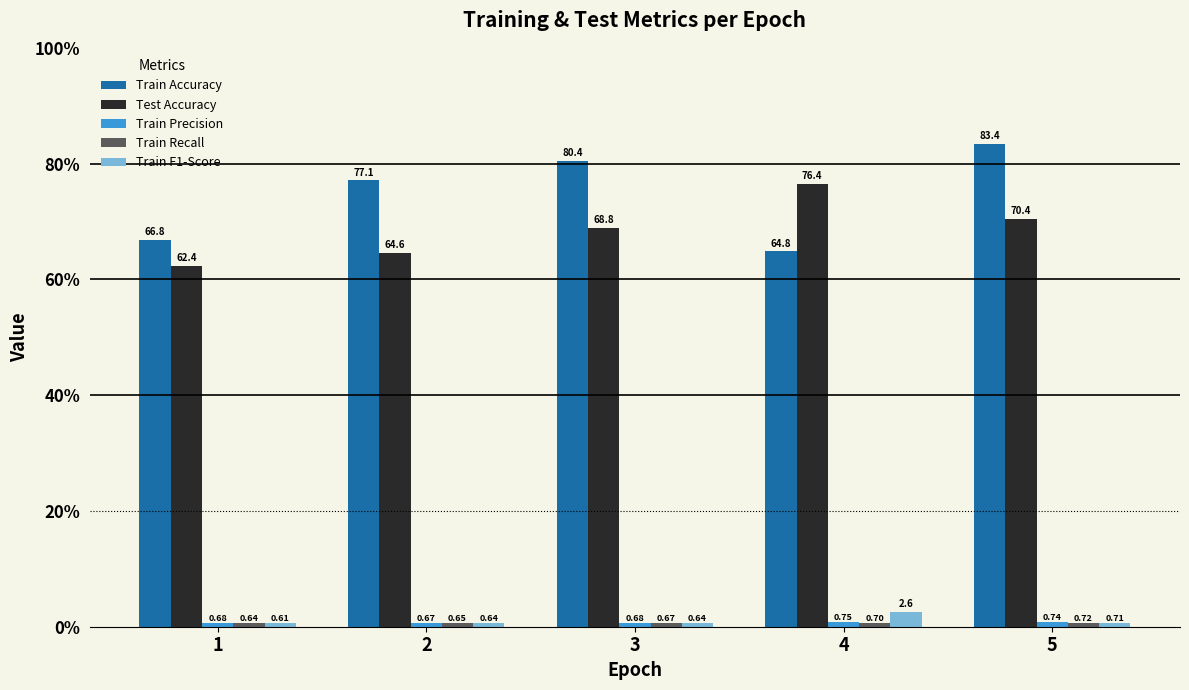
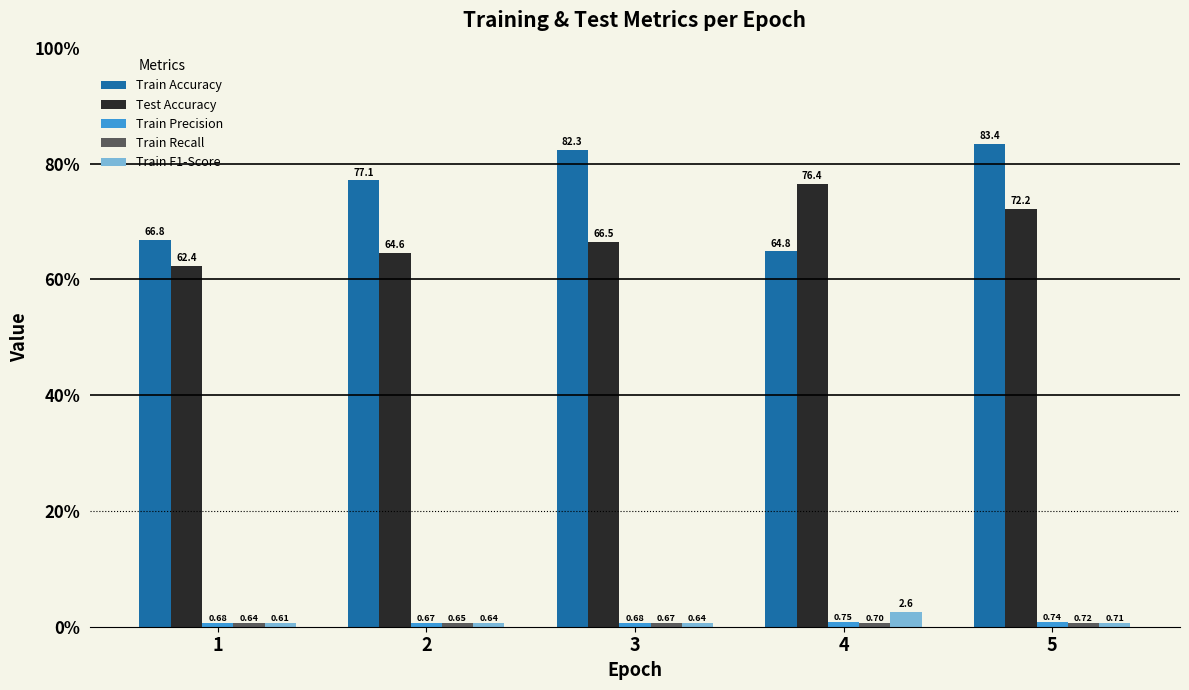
Train Accuracy, 3: 80.4 -> 82.3
Test Accuracy, 3: 68.8 -> 66.5
Test Accuracy, 5: 70.4 -> 72.2
